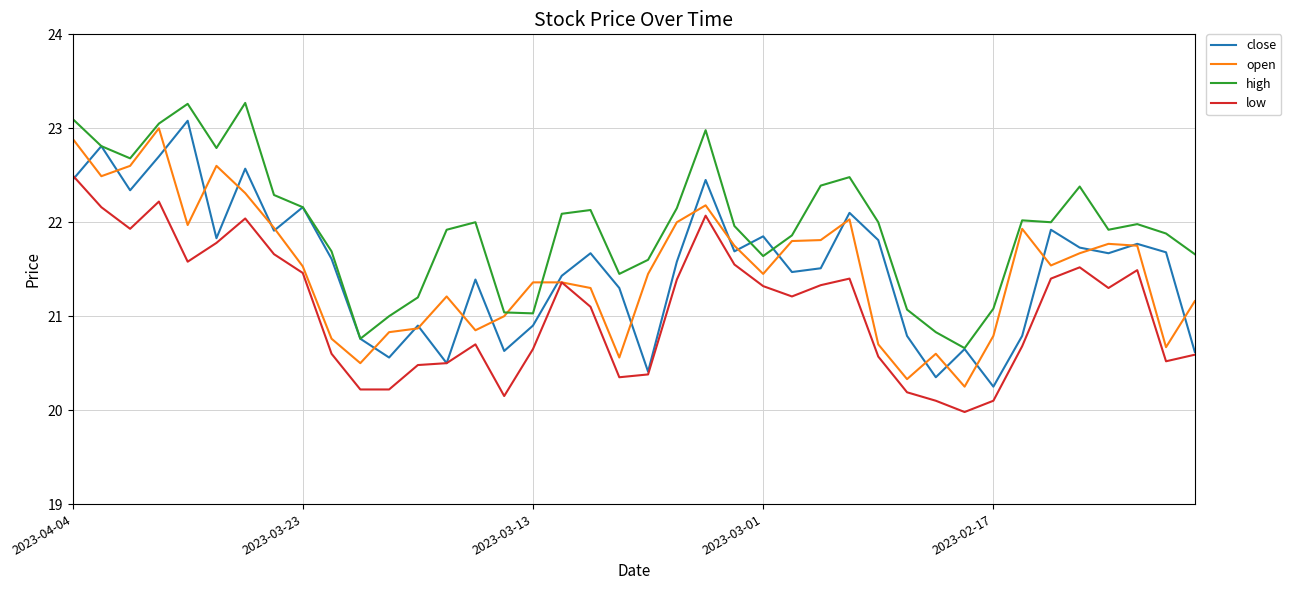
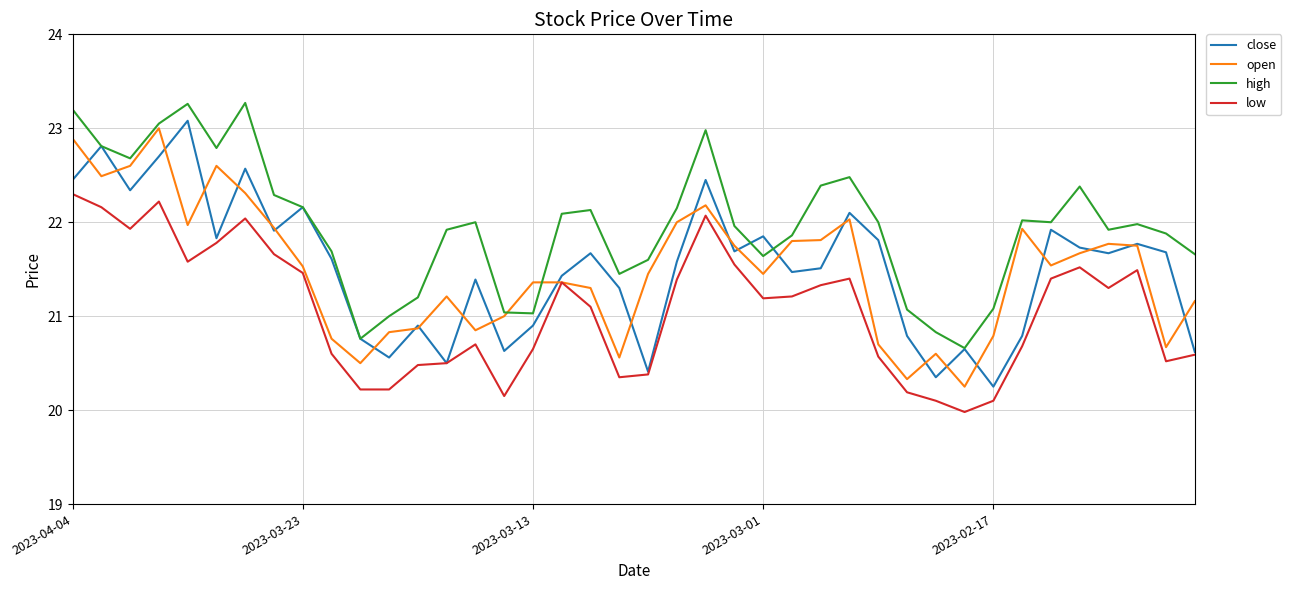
high, 2023-04-04: 23.1 -> 23.2
low, 2023-04-04: 22.5 -> 22.3
low, 2023-03-01: 21.3 -> 21.2
